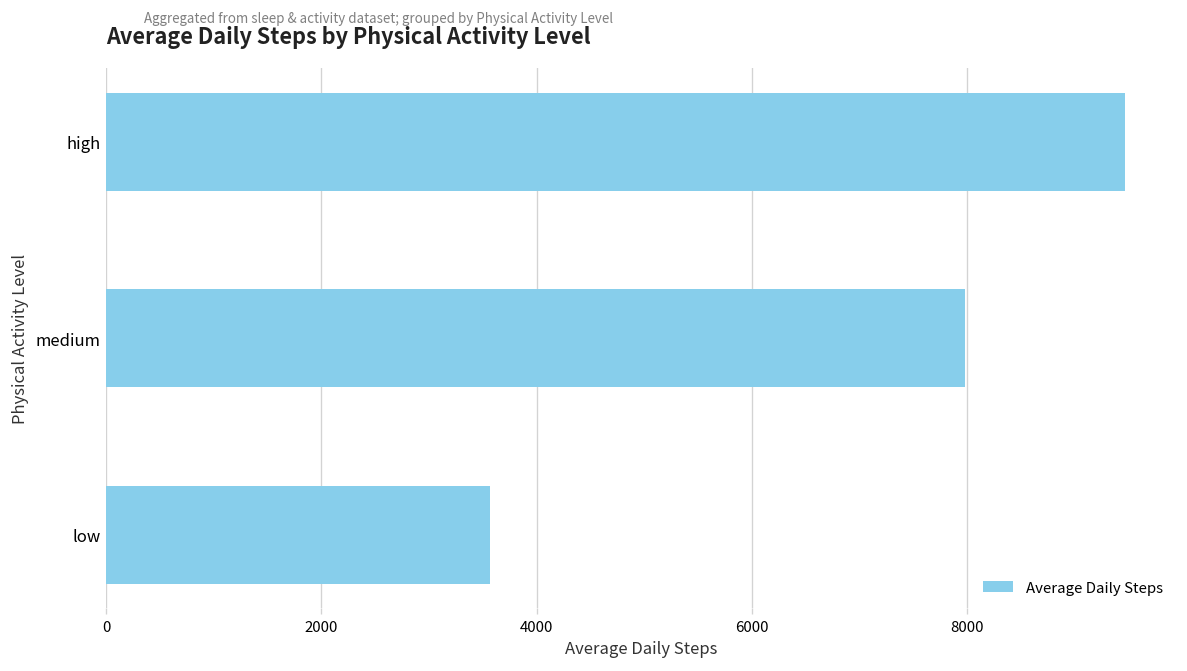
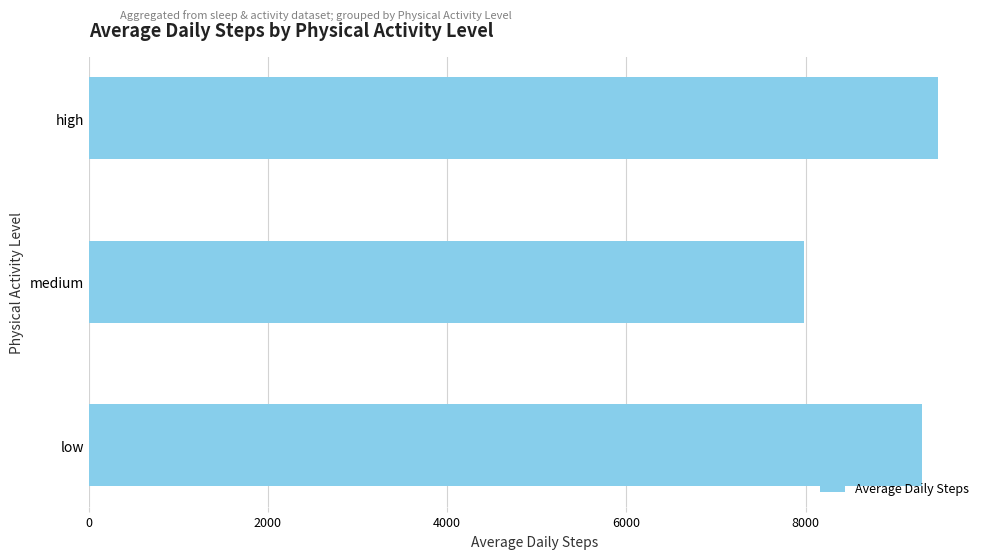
low: 3600 -> 9300
